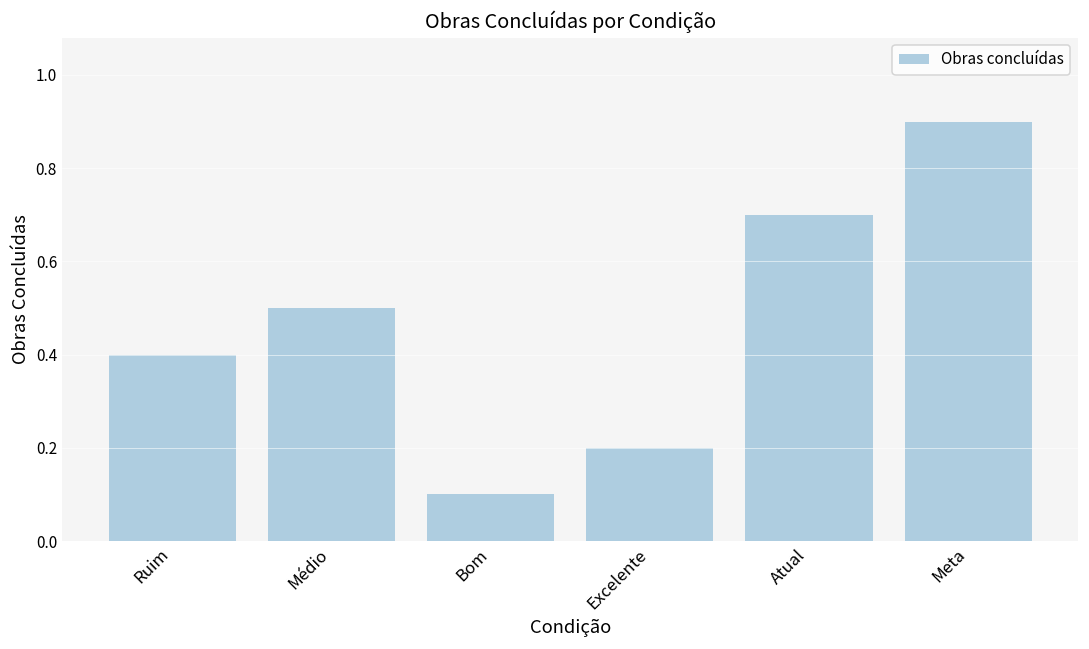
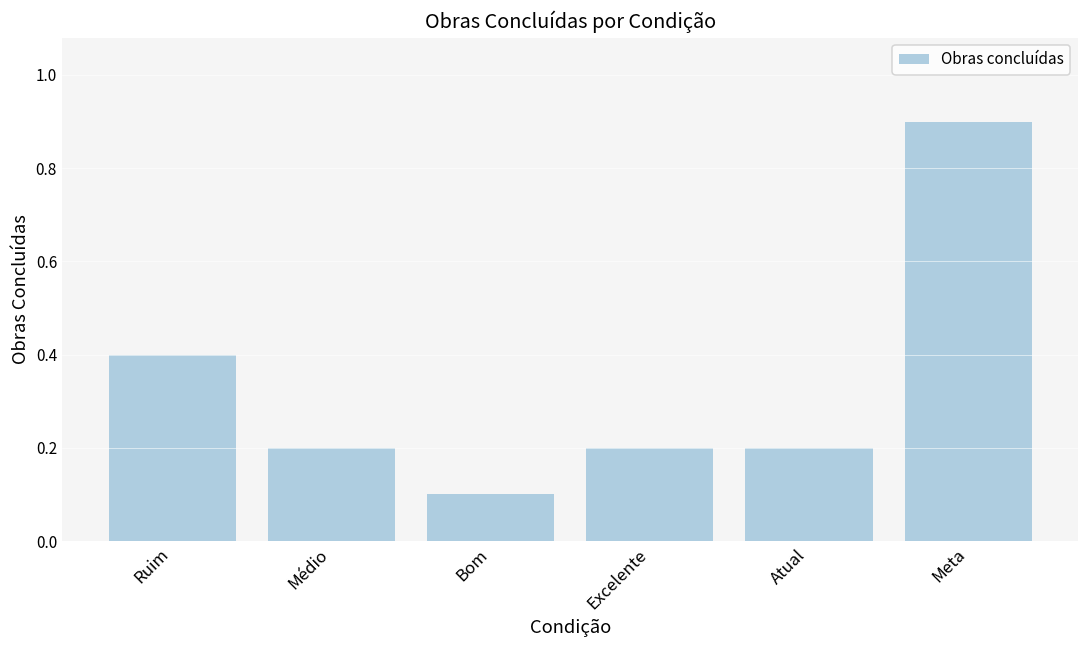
Médio: 0.5 -> 0.2
Atual: 0.7 -> 0.2
